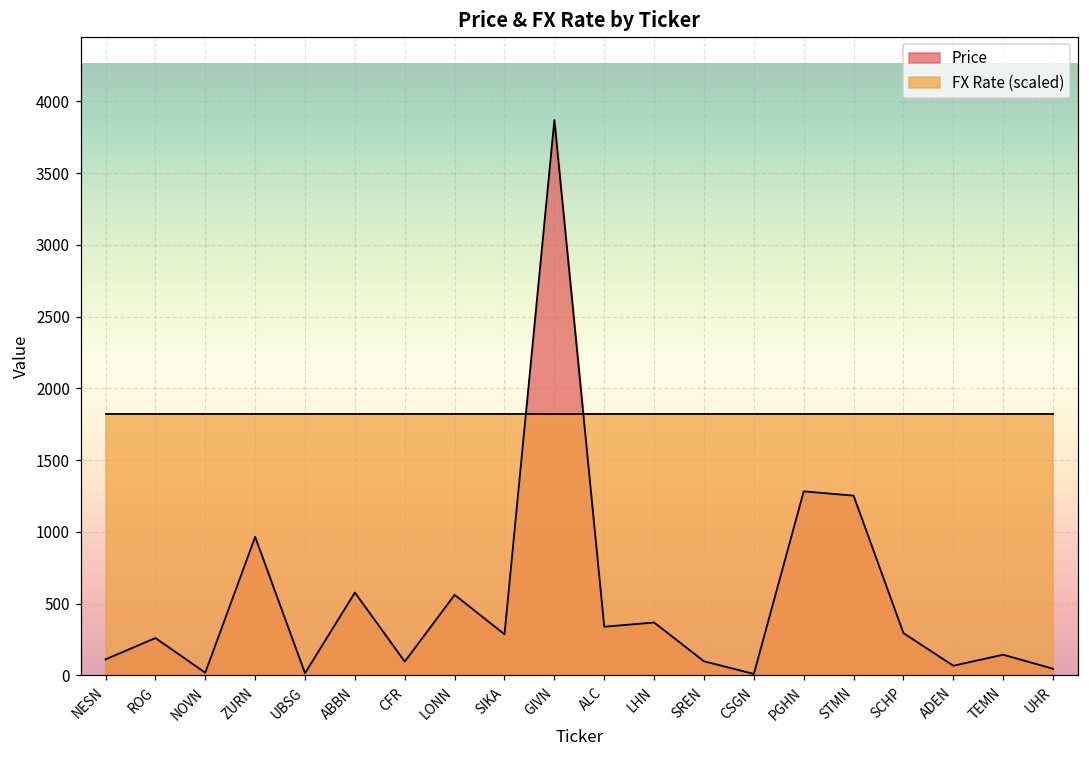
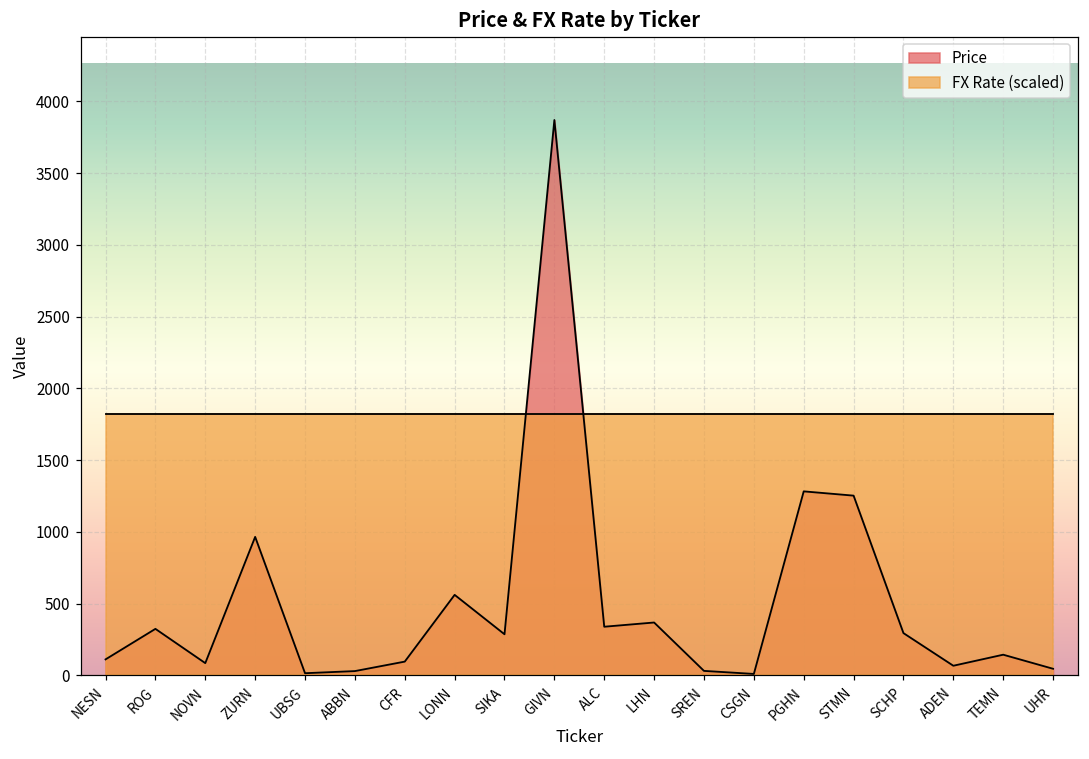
Price, ROG: 260 -> 320
Price, NOVN: 20 -> 90
Price, ABBN: 580 -> 30
Price, SREN: 100 -> 30
